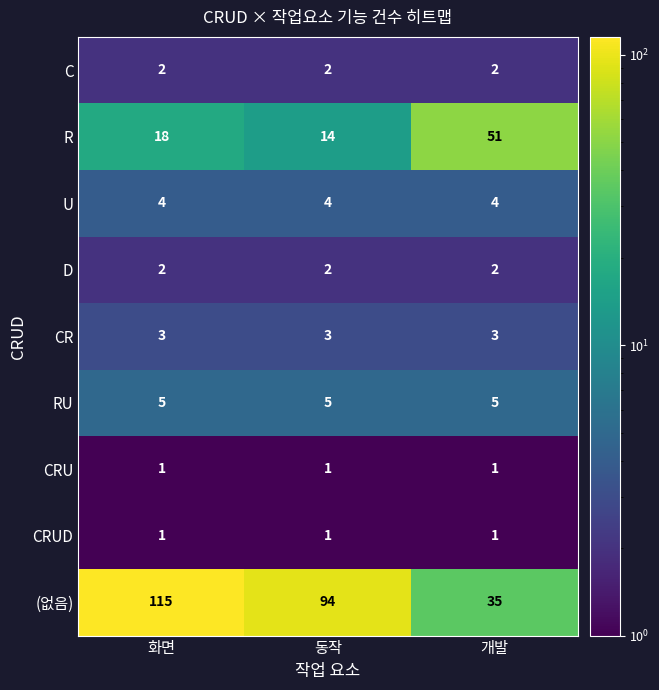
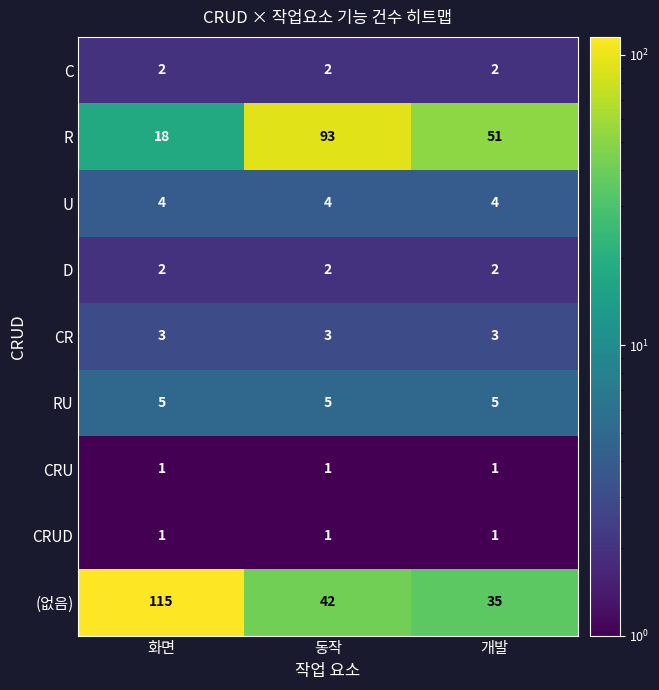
R, 동작: 14 -> 93
(없음), 동작: 94 -> 42
